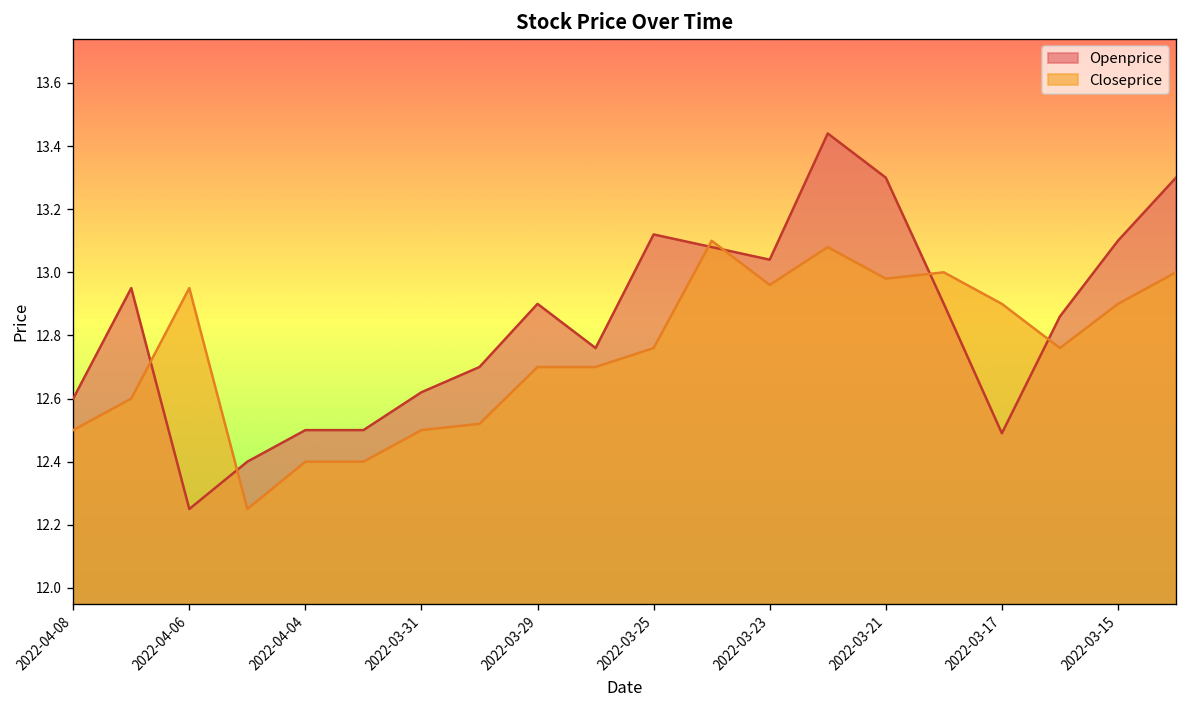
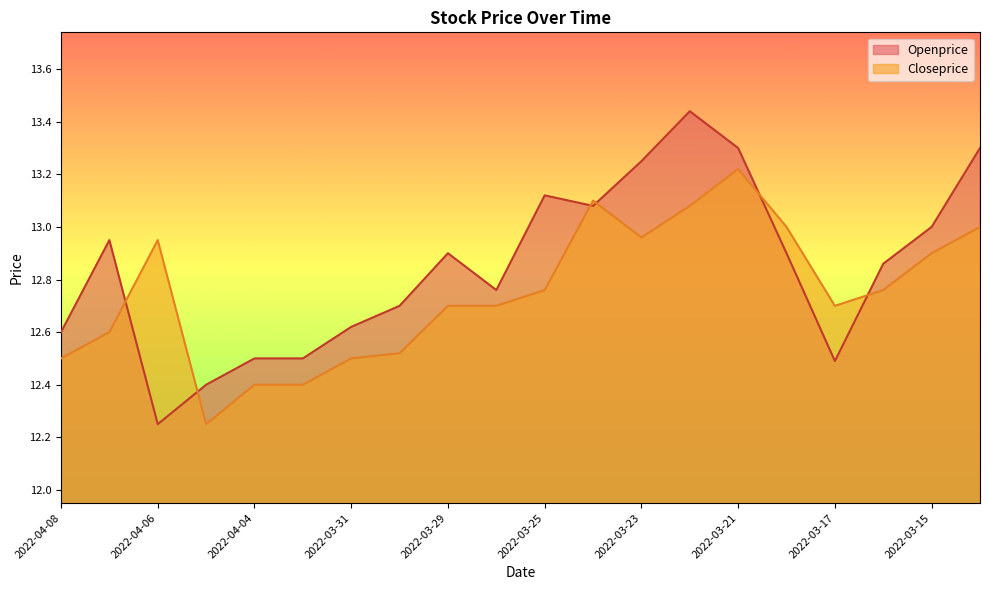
Openprice, 2022-03-23: 13.04 -> 13.25
Closeprice, 2022-03-21: 12.98 -> 13.22
Closeprice, 2022-03-17: 12.9 -> 12.7
Openprice, 2022-03-15: 13.1 -> 13.0
